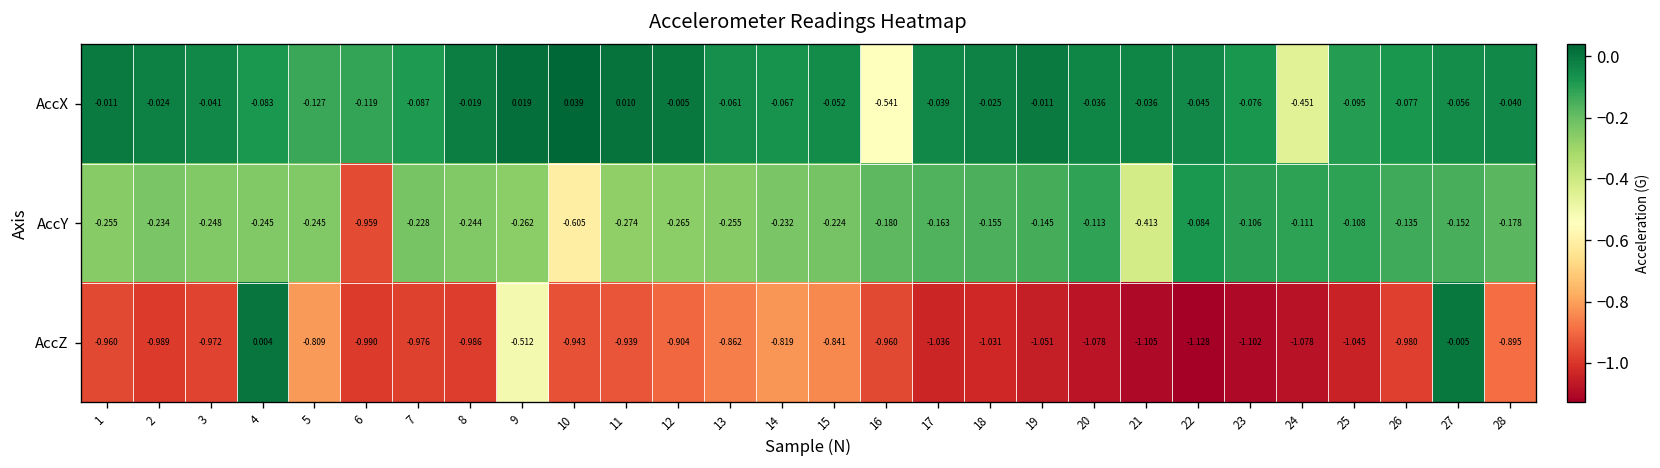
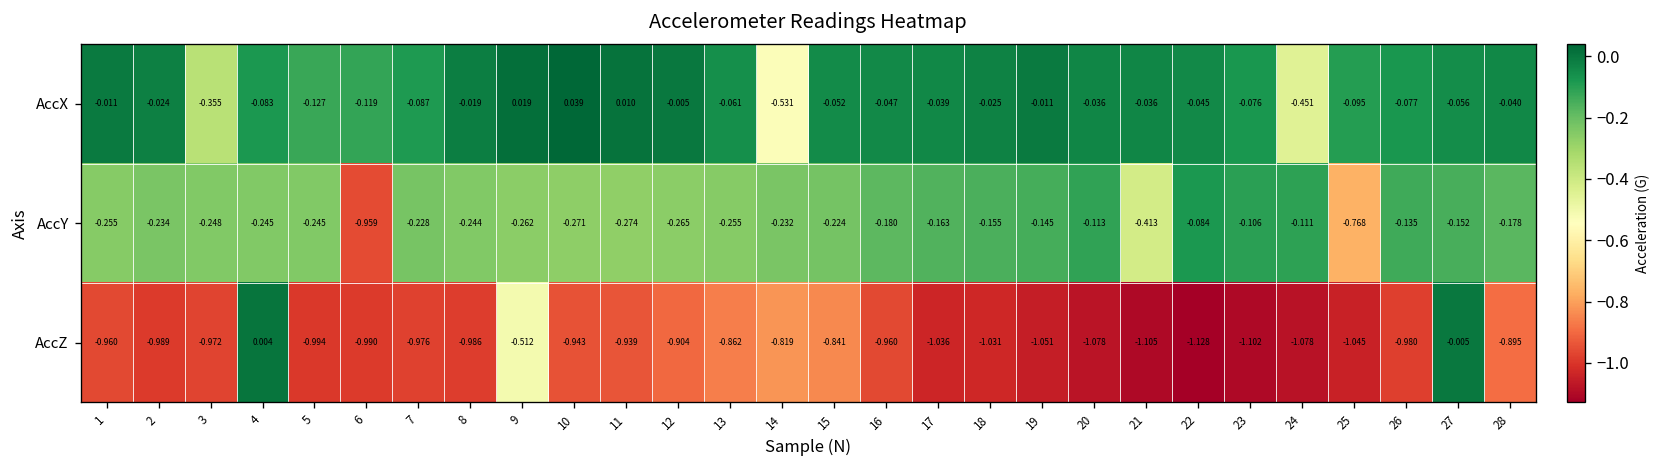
AccX, 3: -0.041 -> -0.355
AccX, 14: -0.067 -> -0.531
AccX, 16: -0.541 -> -0.047
AccY, 10: -0.605 -> -0.271
AccY, 25: -0.108 -> -0.768
AccZ, 5: -0.809 -> -0.994
